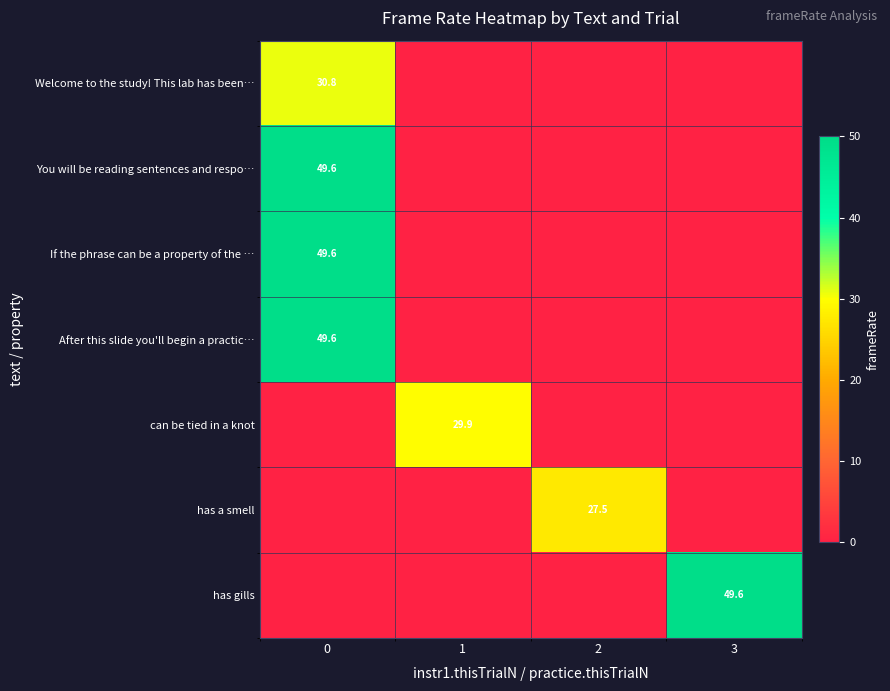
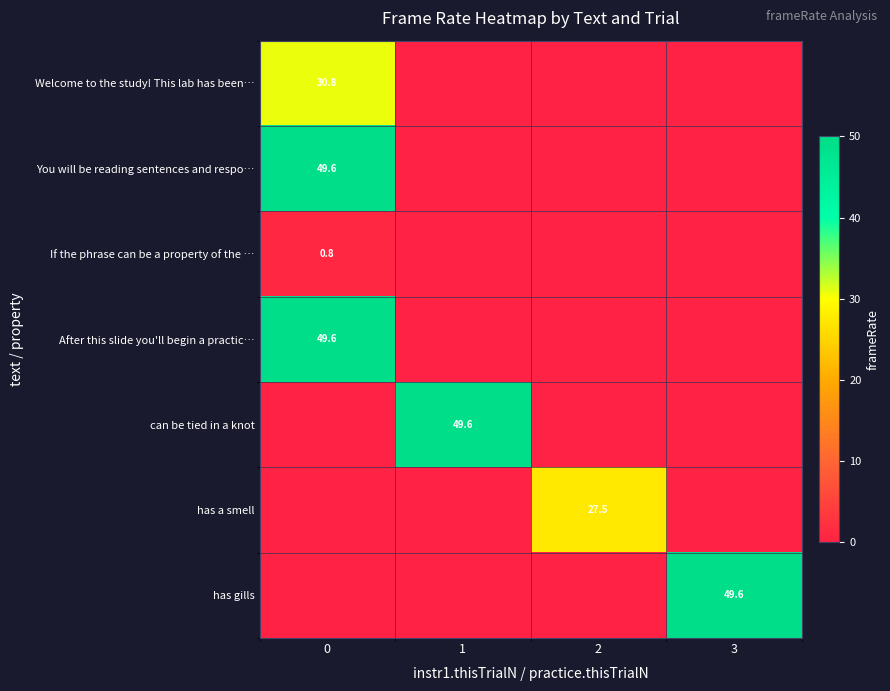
If the phrase can be a property of the …, 0: 49.6 -> 0.8
can be tied in a knot, 1: 29.9 -> 49.6
